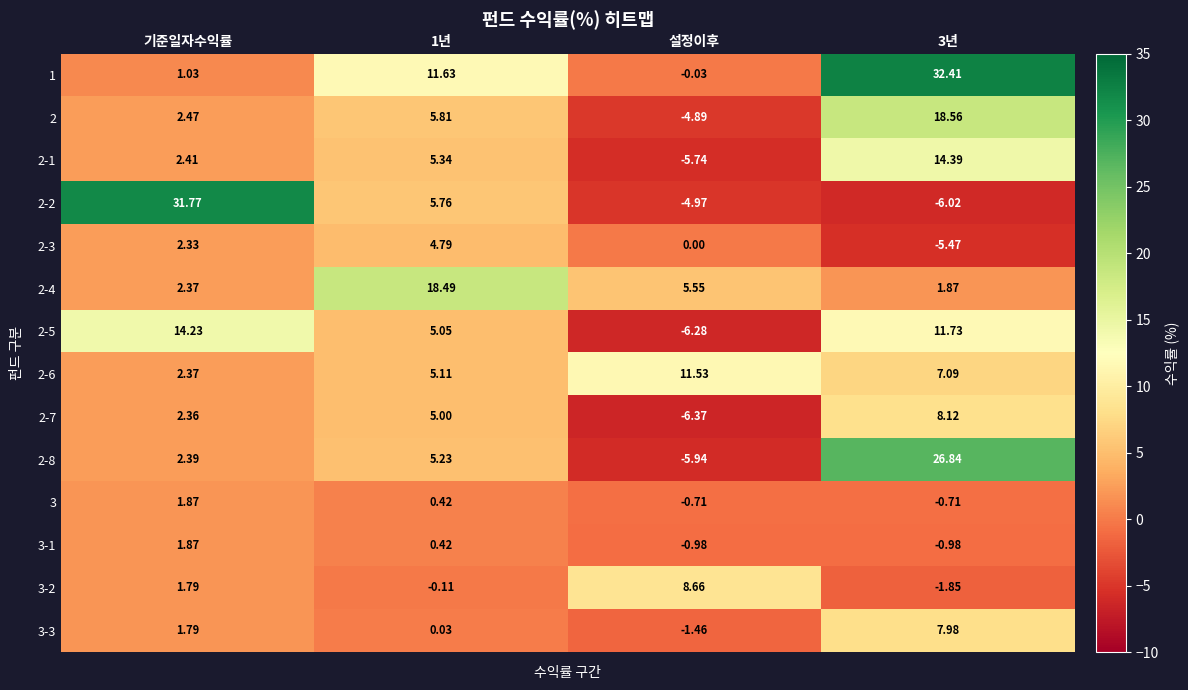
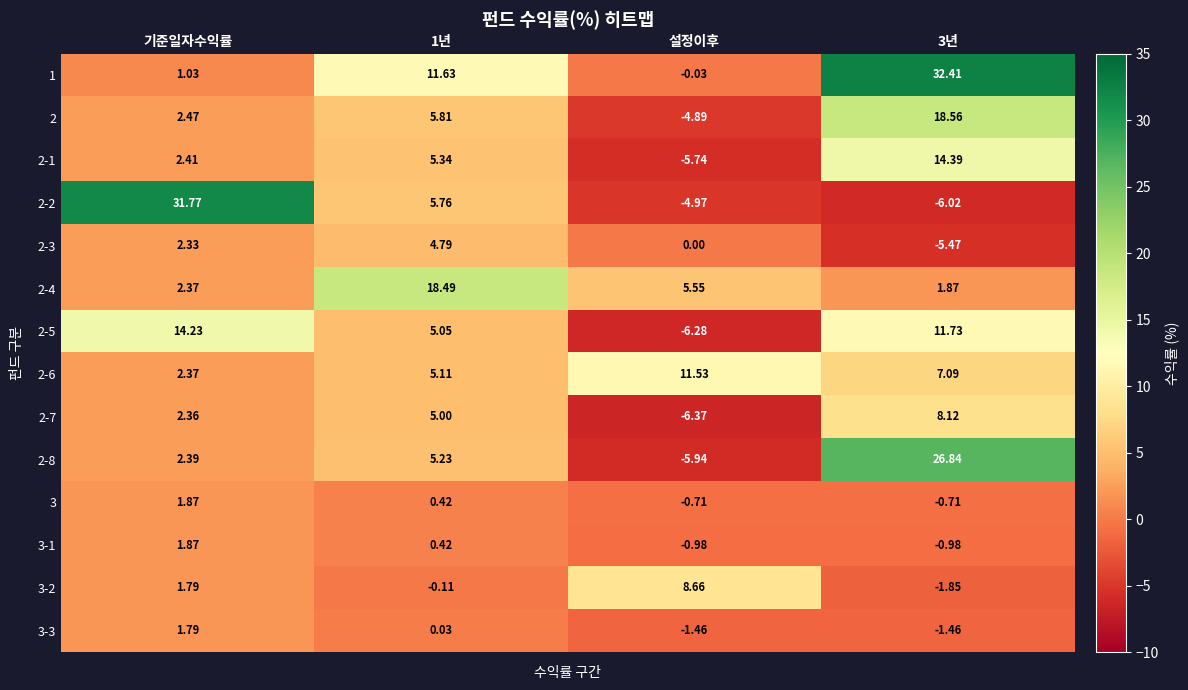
3-3, 3년: 7.98 -> -1.46
